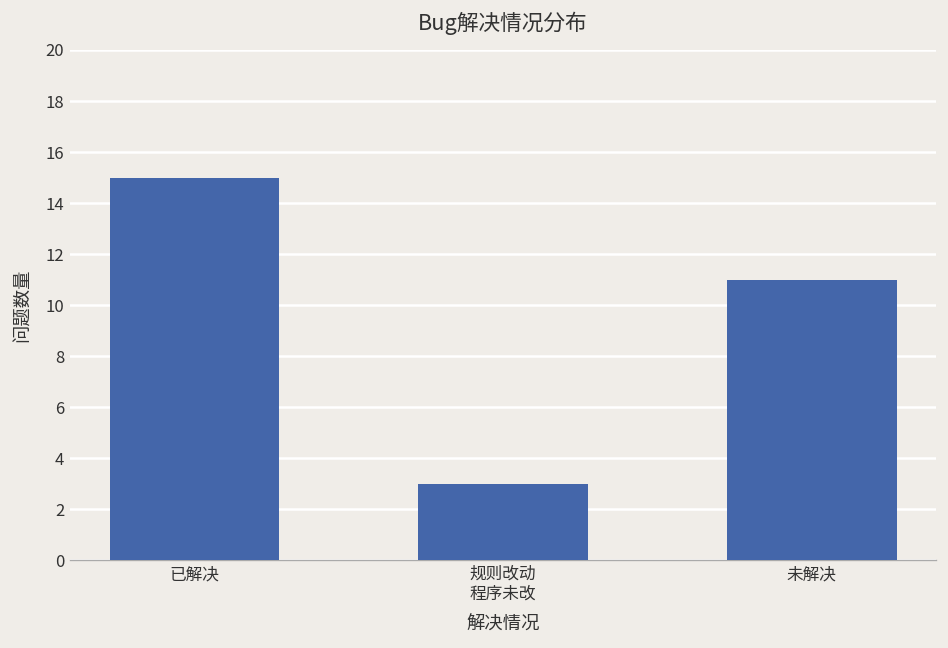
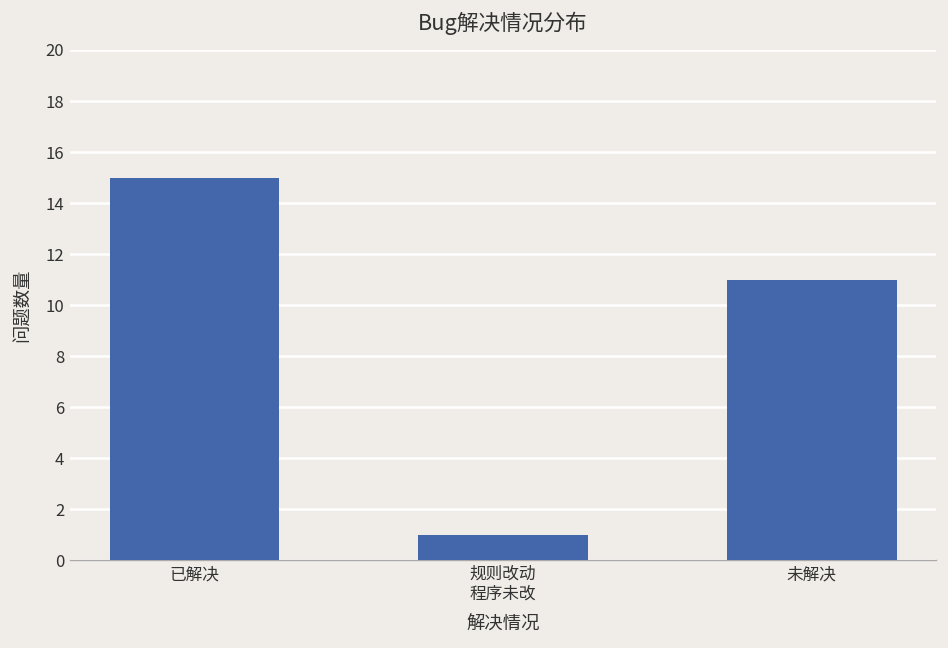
规则改动 程序未改: 3 -> 1
